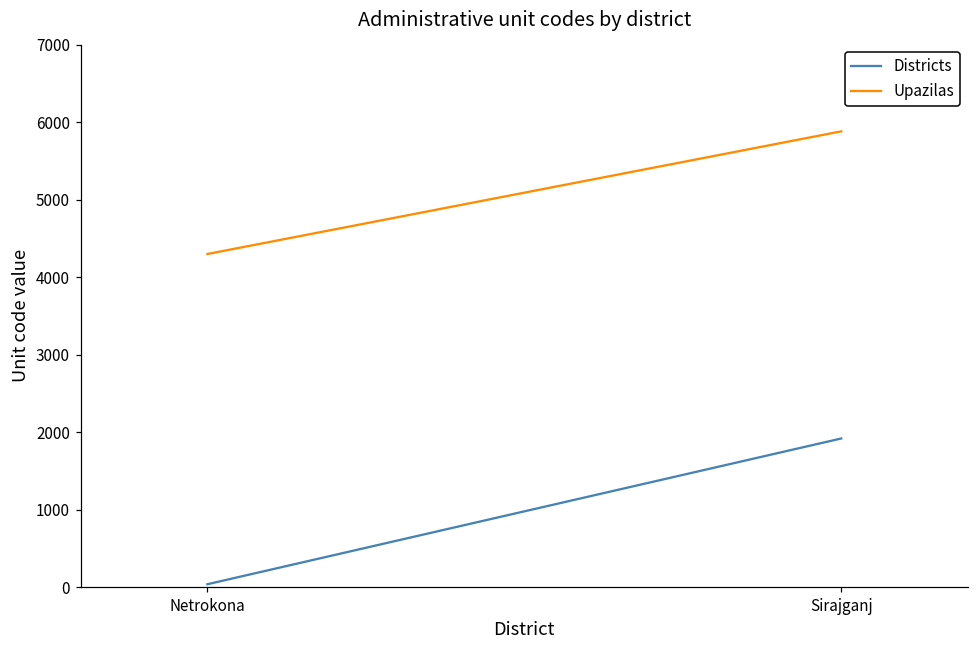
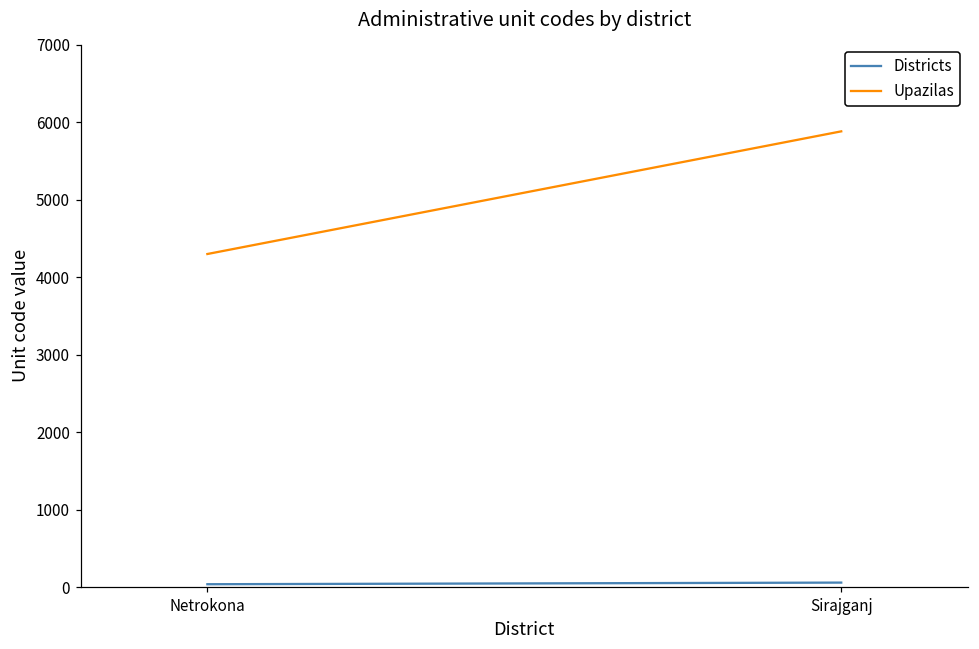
Districts, Sirajganj: 1900 -> 100
